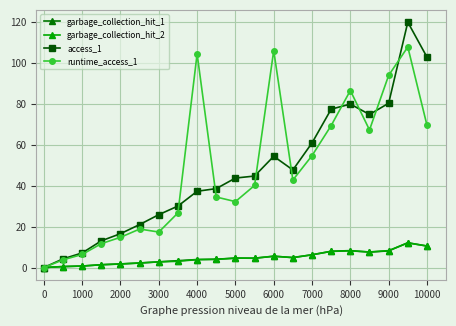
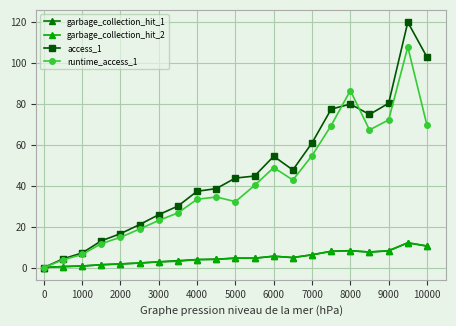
runtime_access_1, 3000: 17 -> 23
runtime_access_1, 4000: 105 -> 33
runtime_access_1, 6000: 106 -> 49
runtime_access_1, 9000: 94 -> 72
